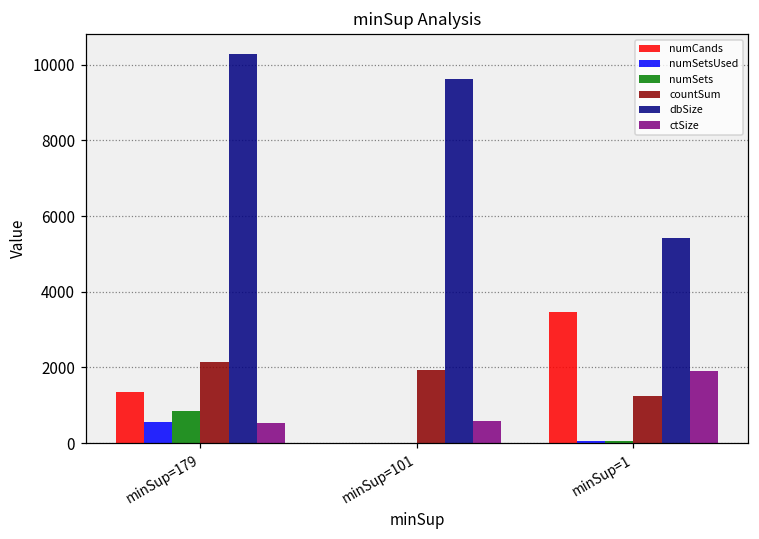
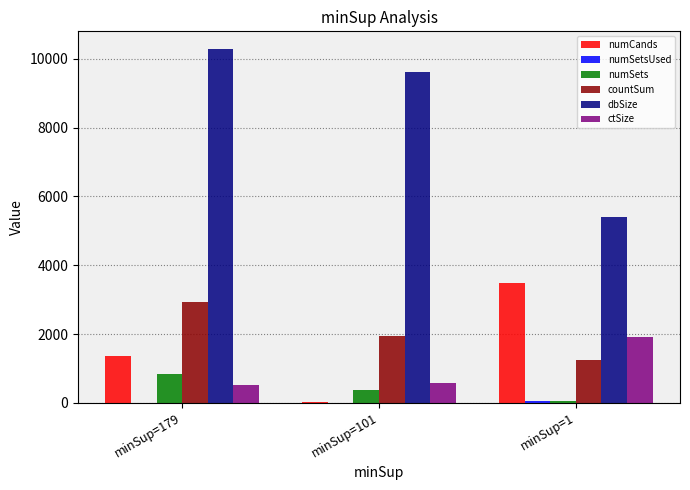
numSetsUsed, minSup=179: 600 -> 0
countSum, minSup=179: 2100 -> 2900
numSets, minSup=101: 0 -> 400
